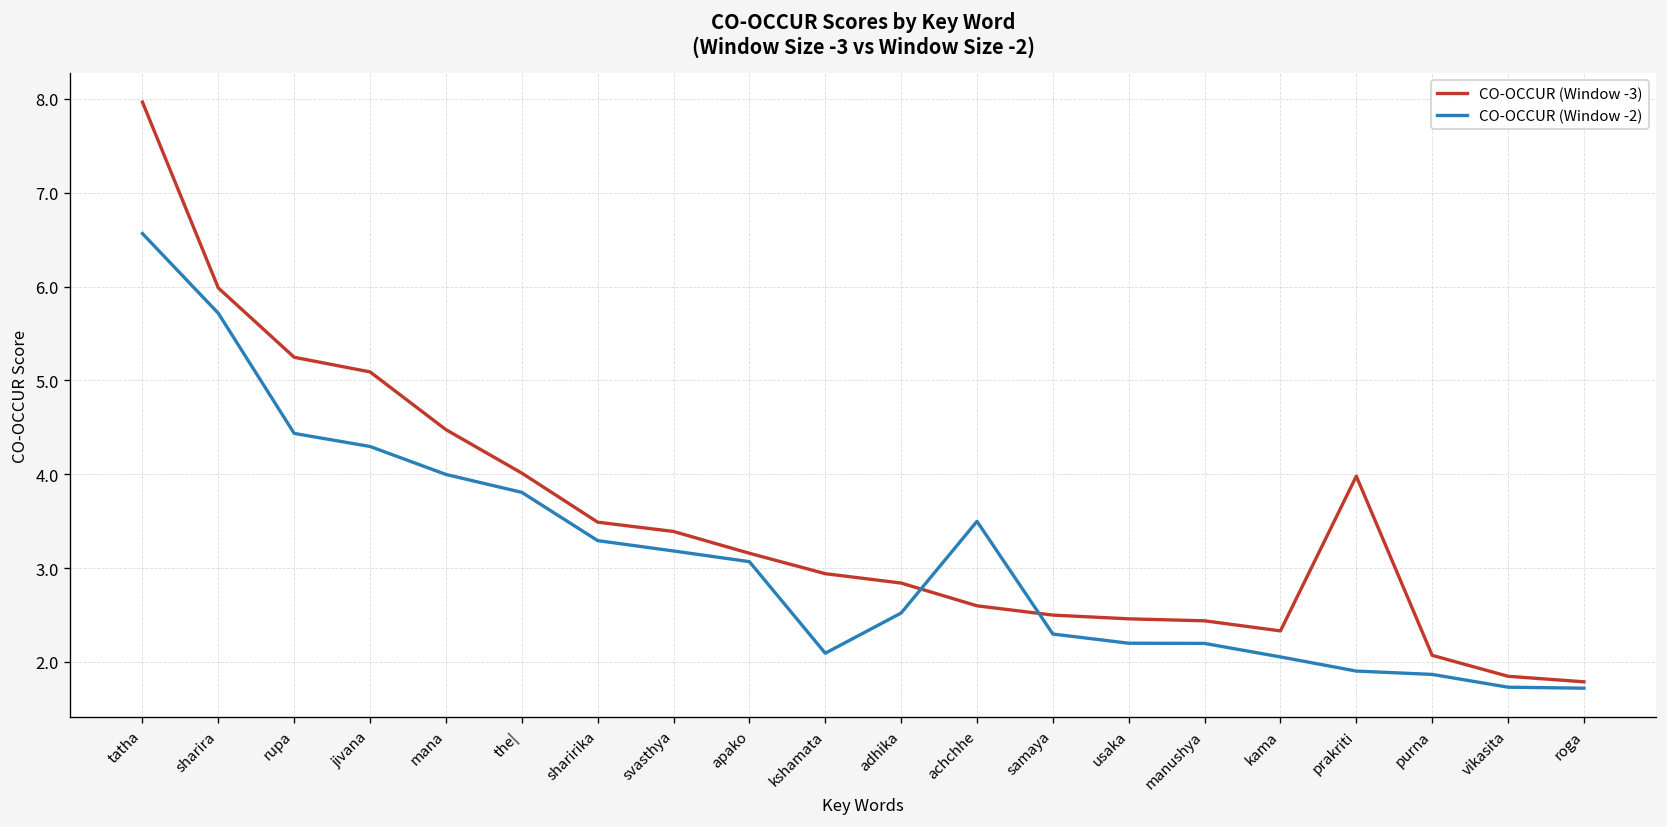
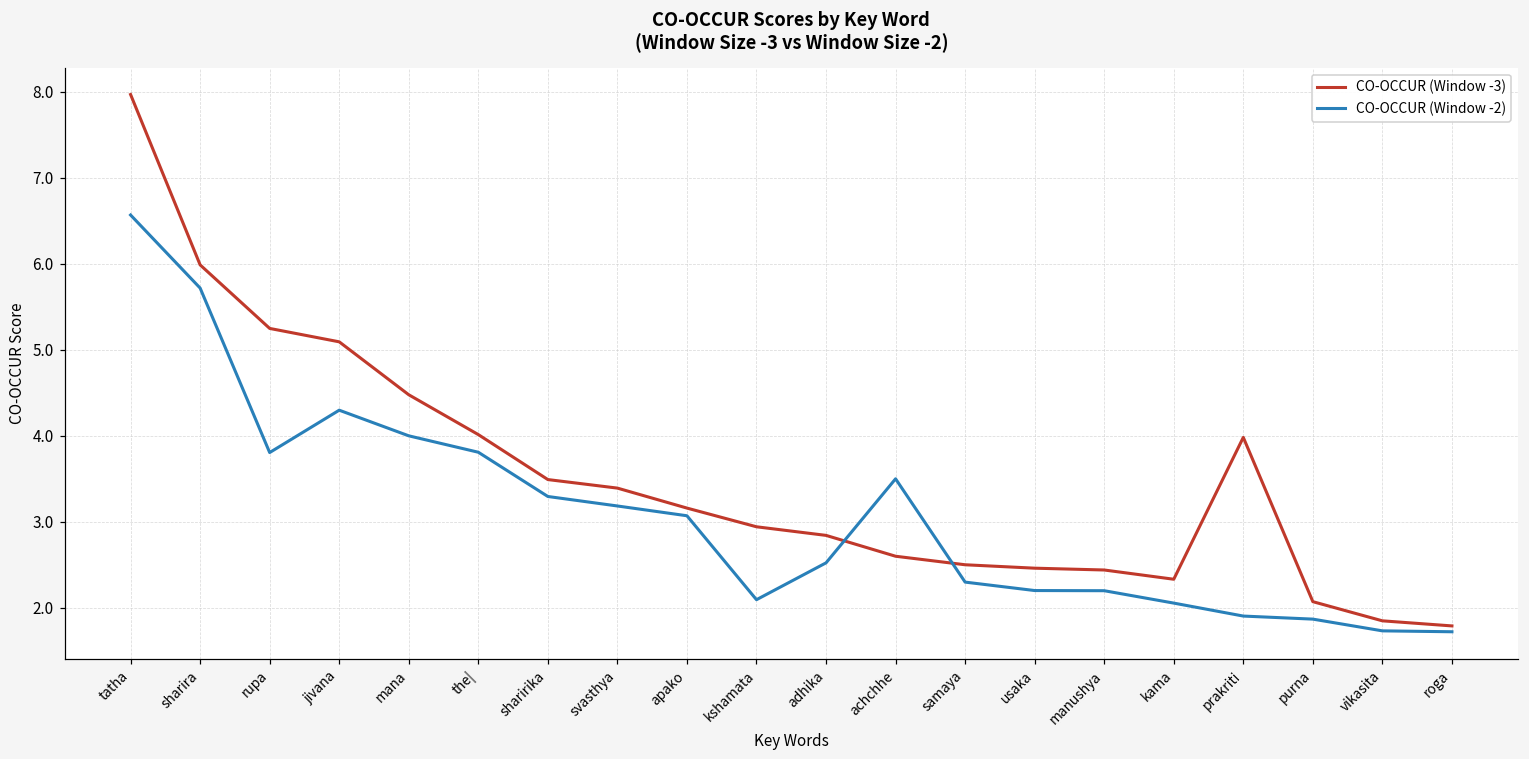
CO-OCCUR (Window -2), rupa: 4.4 -> 3.8
